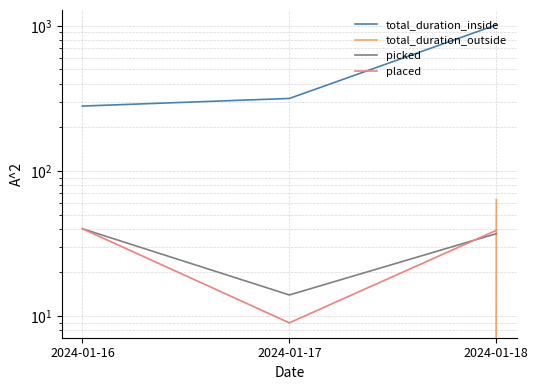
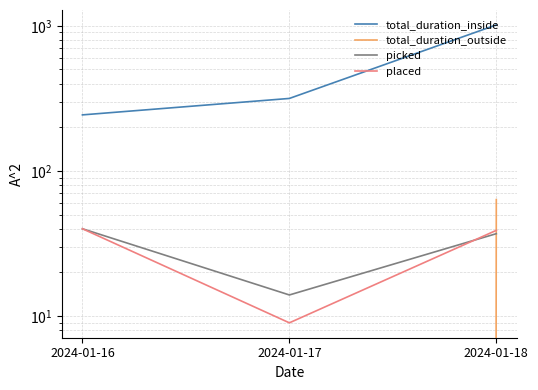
total_duration_inside, 2024-01-16: 280 -> 240
